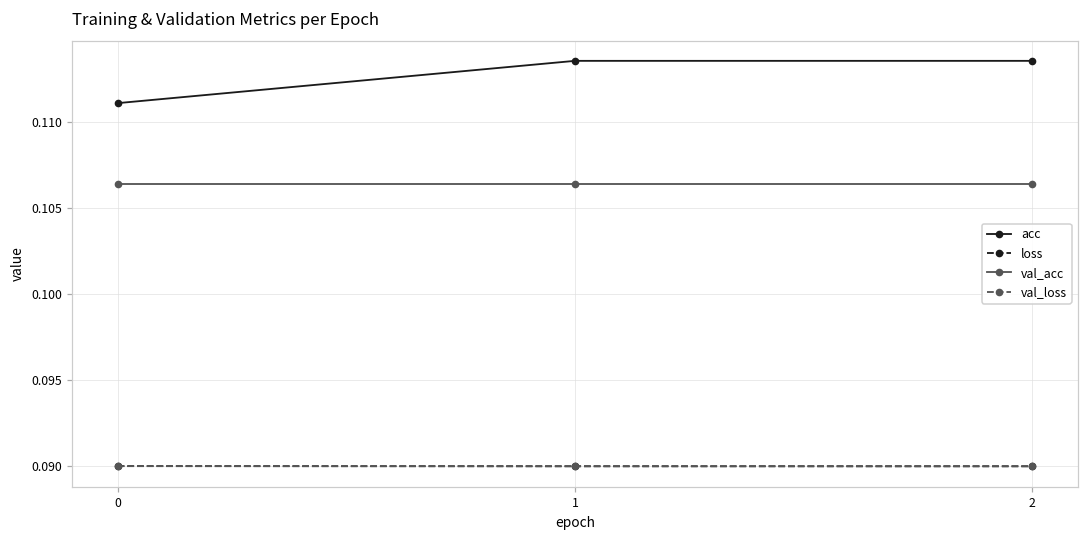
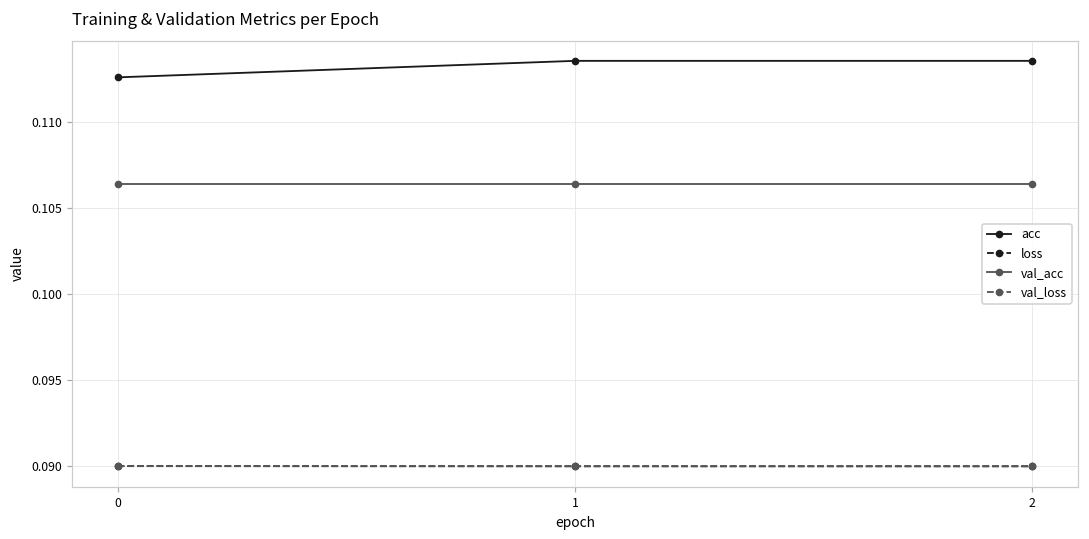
acc, 0: 0.1111 -> 0.1126
